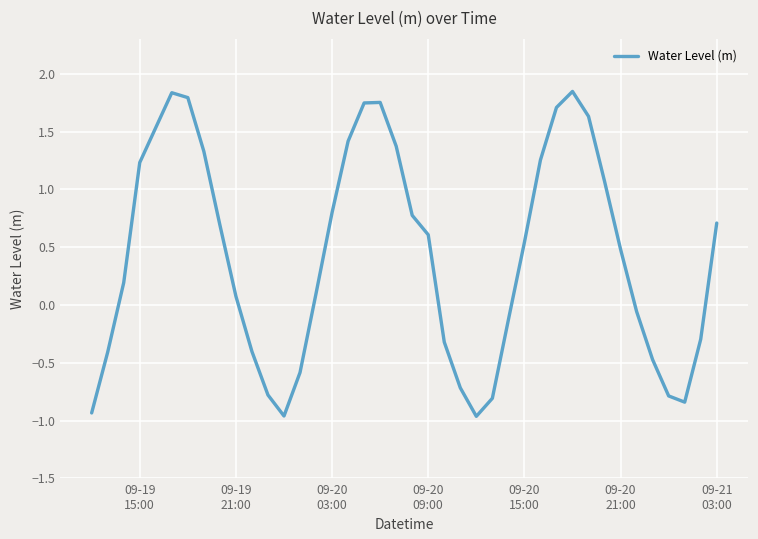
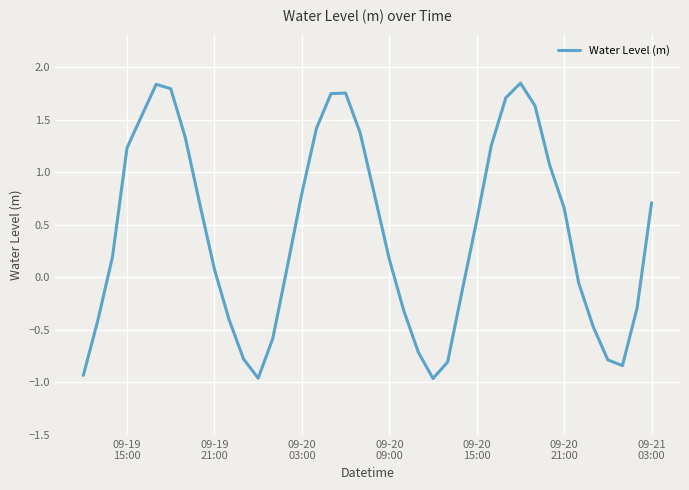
09-20 09:00: 0.61 -> 0.17
09-20 21:00: 0.48 -> 0.66
